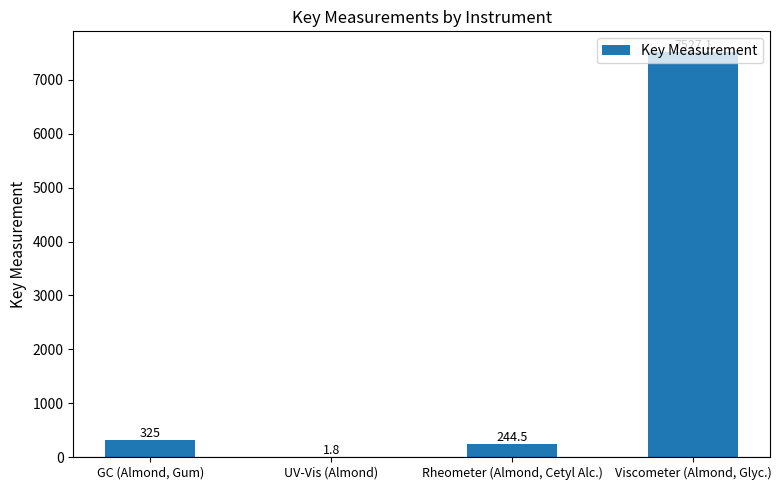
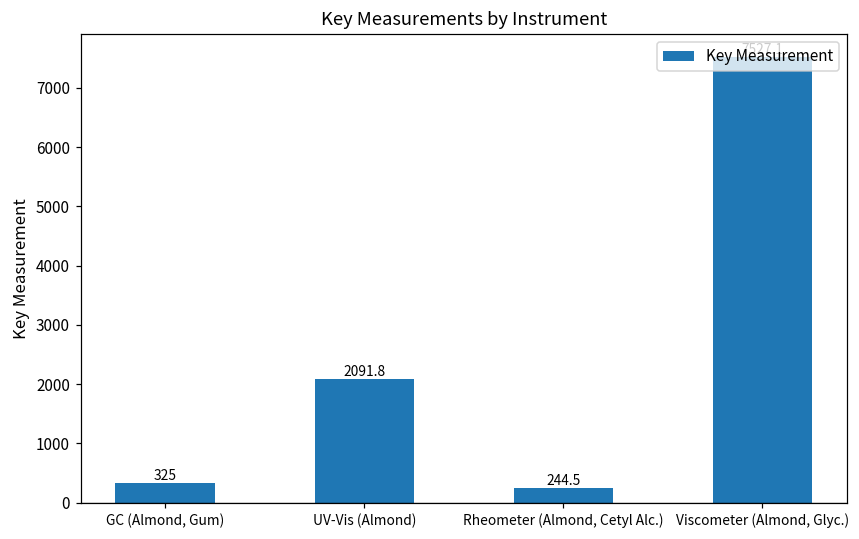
UV-Vis (Almond): 1.8 -> 2091.8
